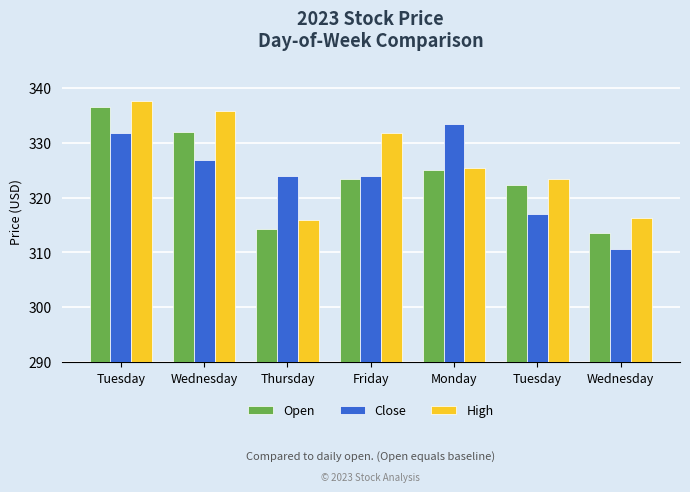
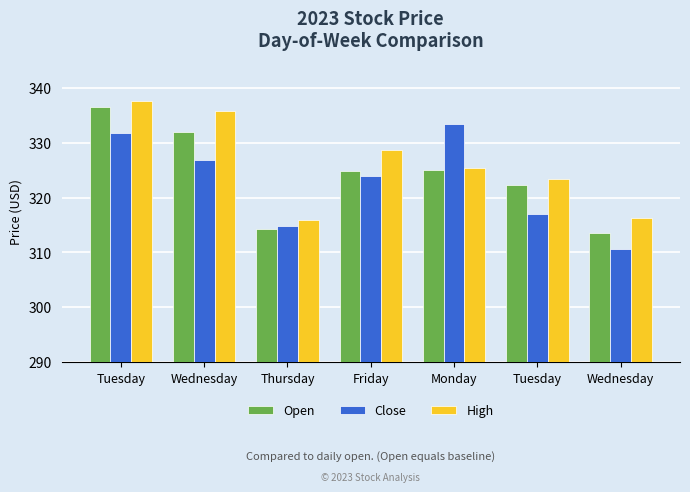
Close, Thursday: 324 -> 315
Open, Friday: 323 -> 325
High, Friday: 332 -> 329
